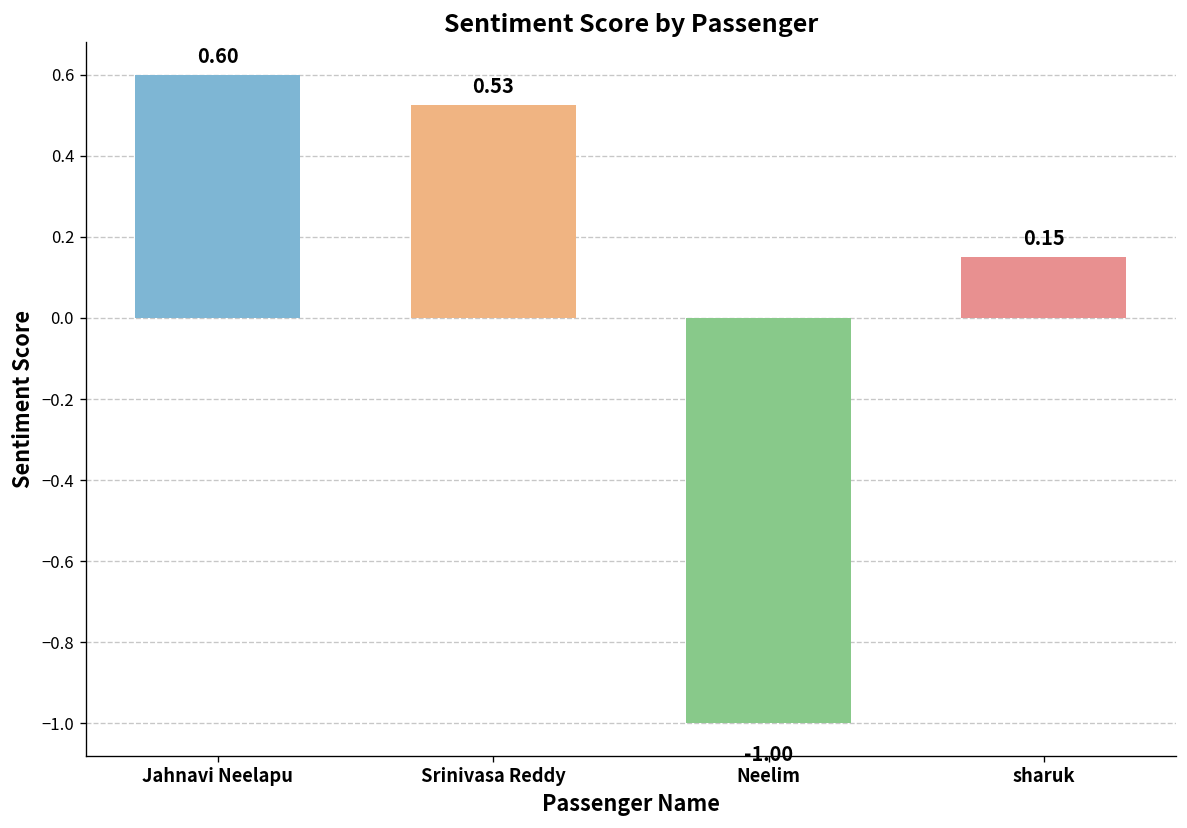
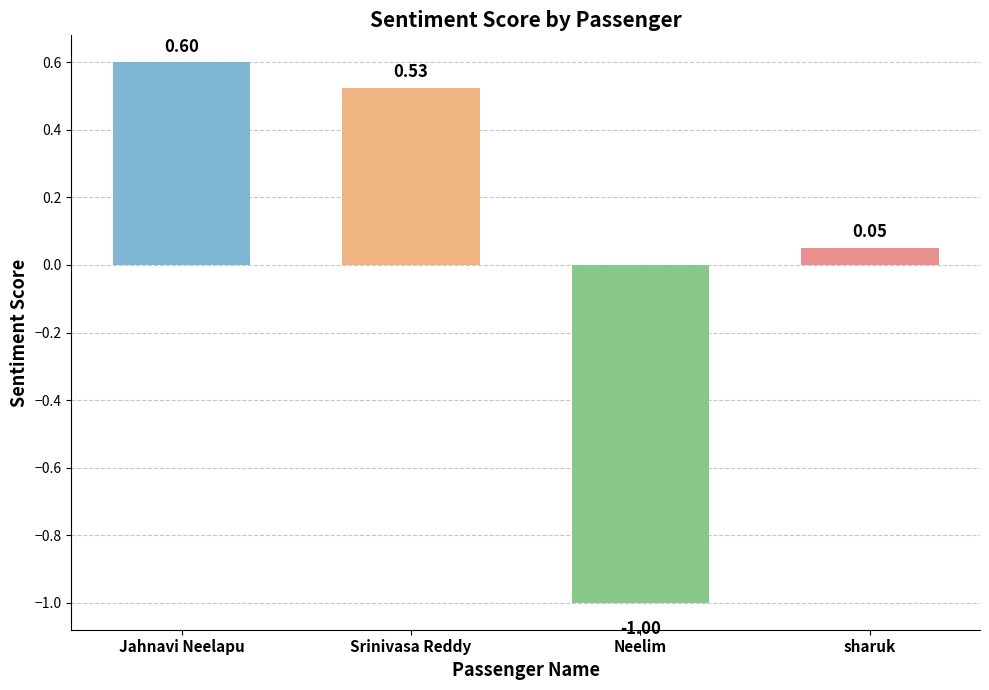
sharuk: 0.15 -> 0.05
